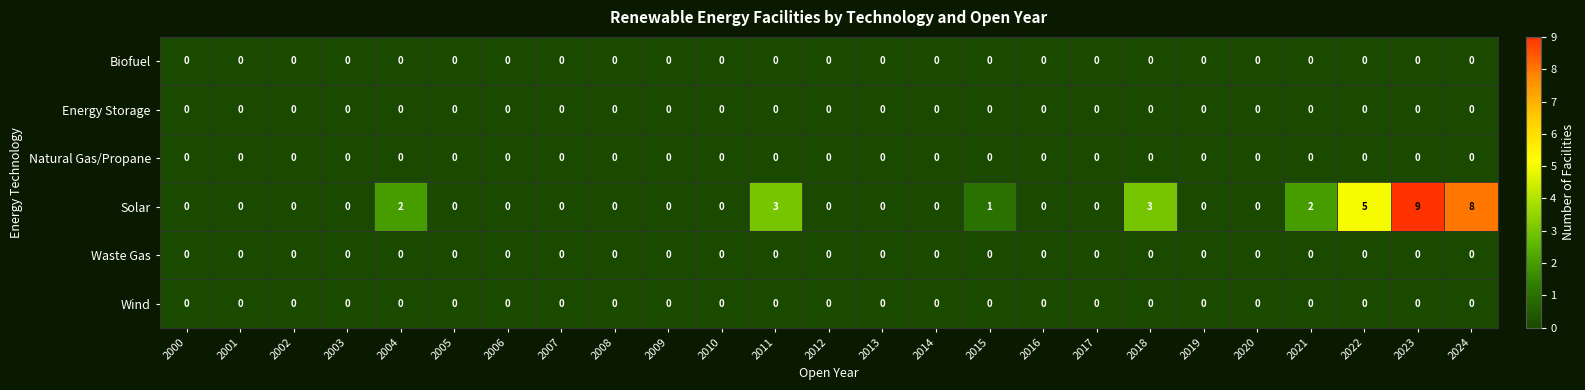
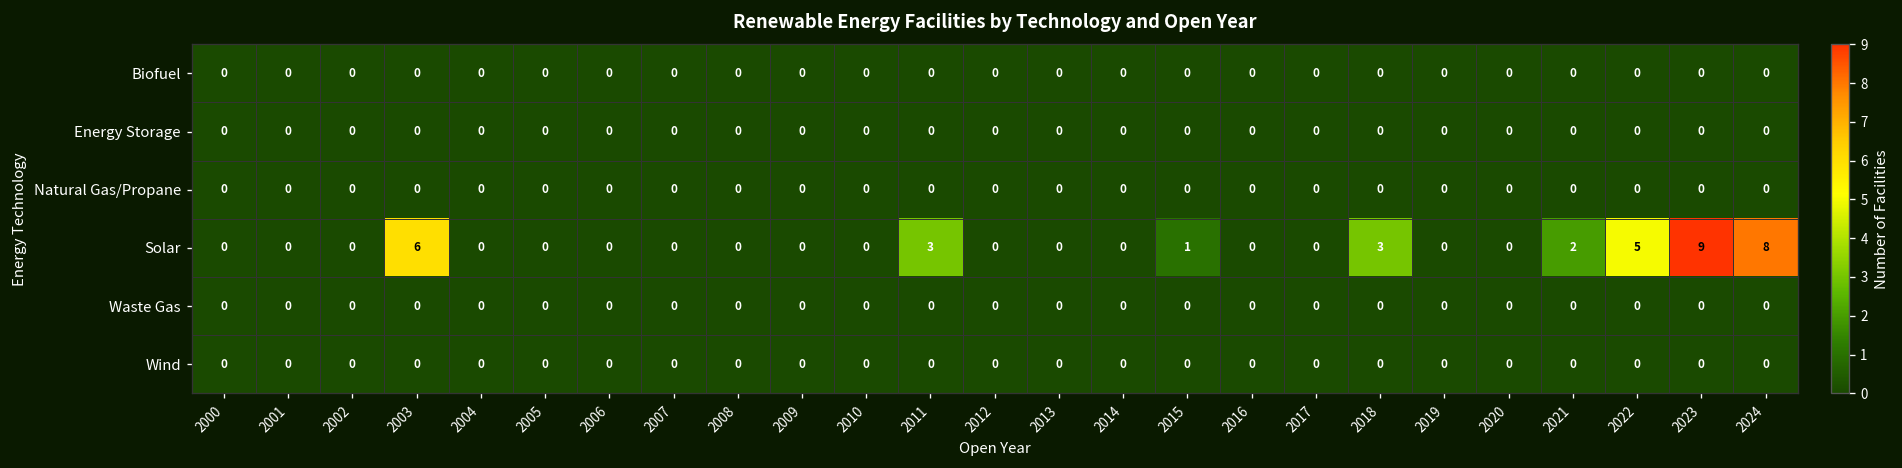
Solar, 2003: 0 -> 6
Solar, 2004: 2 -> 0
